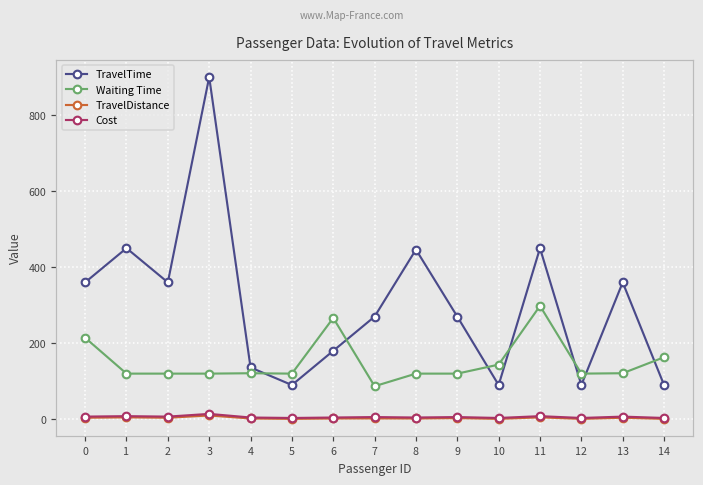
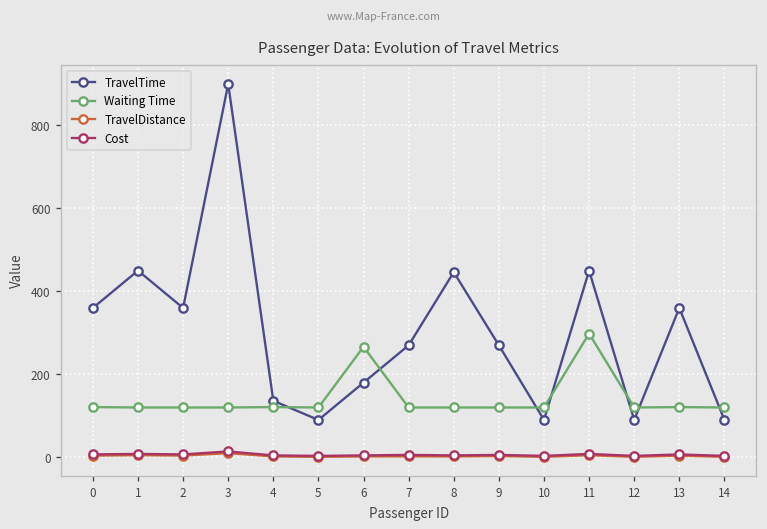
Waiting Time, 0: 210 -> 120
Waiting Time, 7: 90 -> 120
Waiting Time, 10: 140 -> 120
Waiting Time, 14: 160 -> 120
